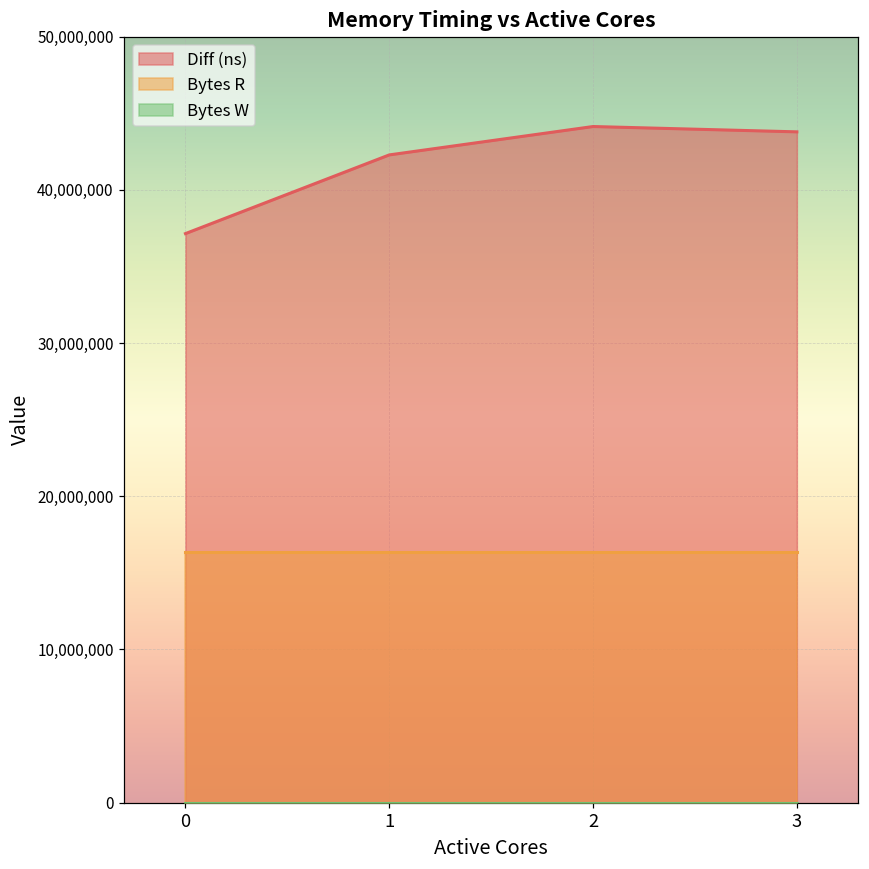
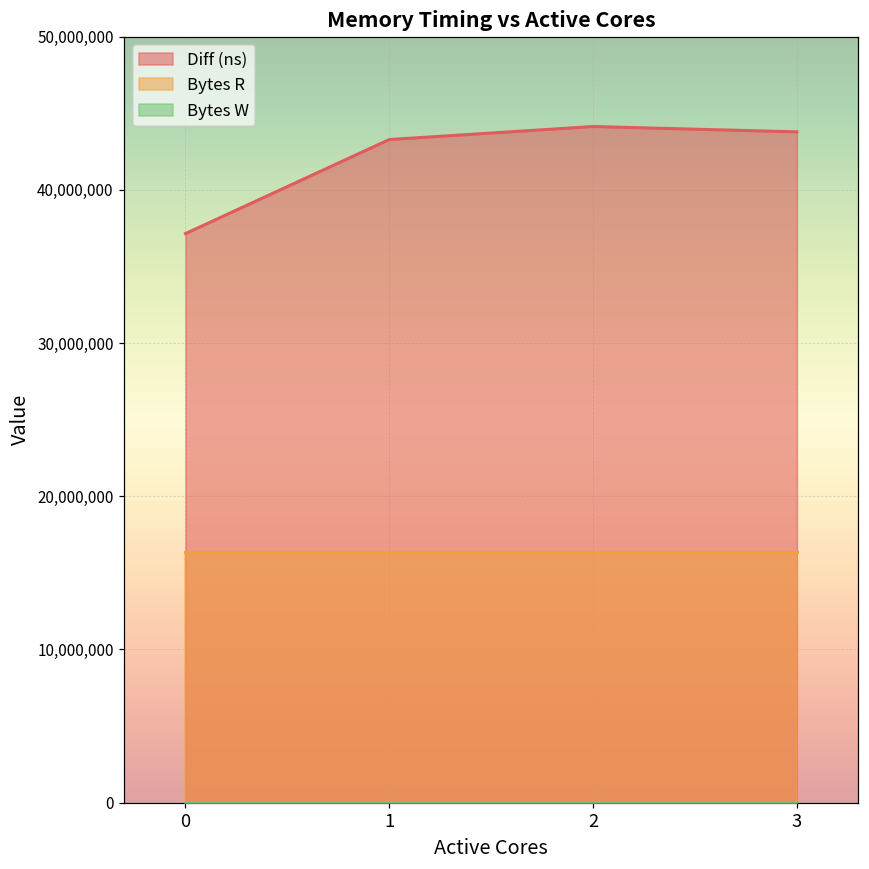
Diff (ns), 1: 42,300,000 -> 43,300,000
